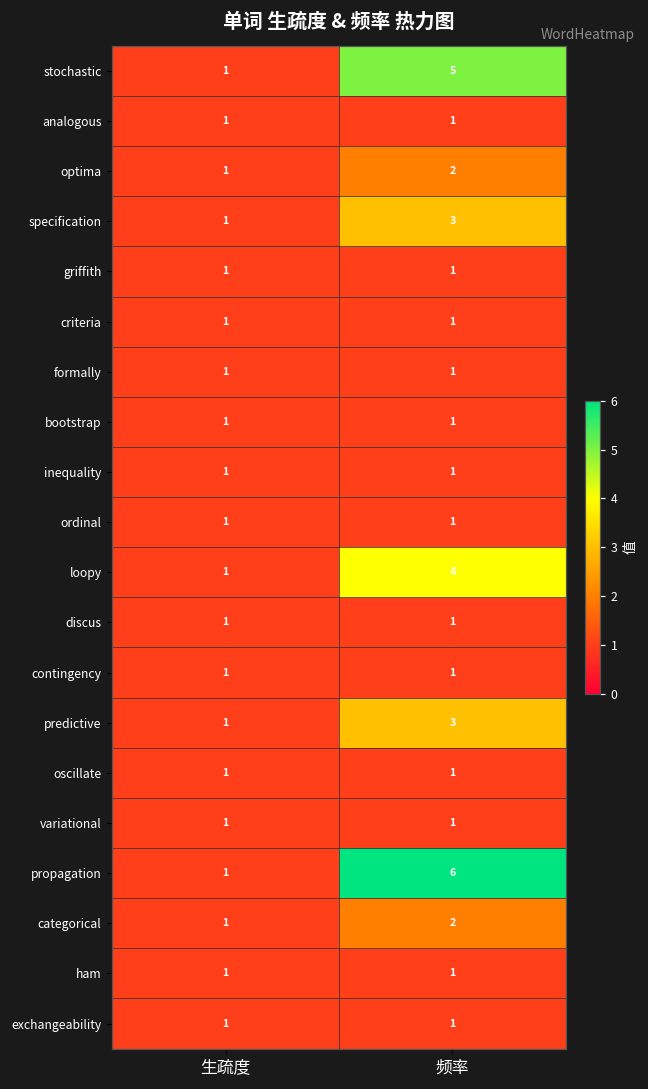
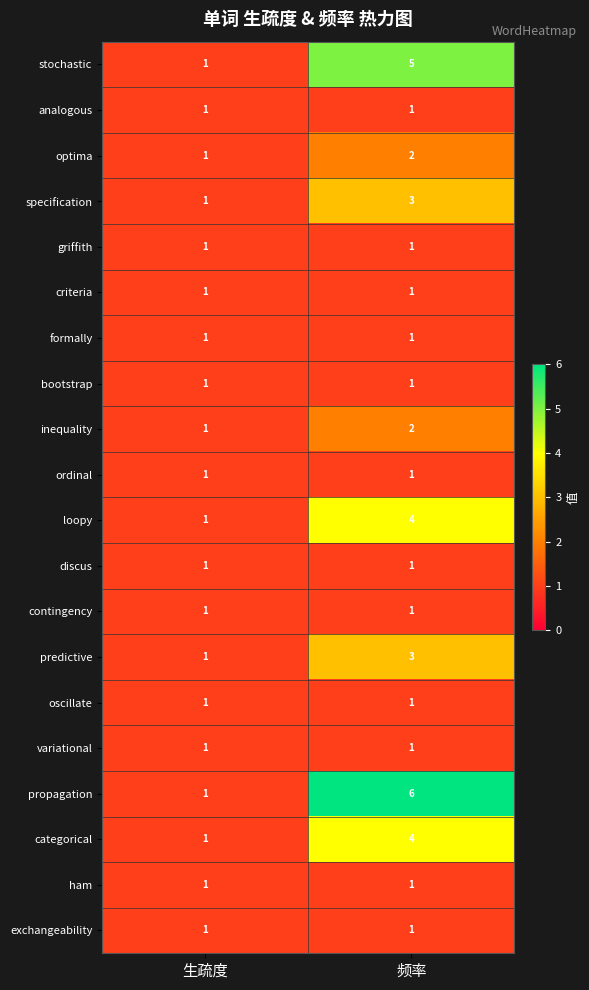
inequality, 频率: 1 -> 2
categorical, 频率: 2 -> 4
